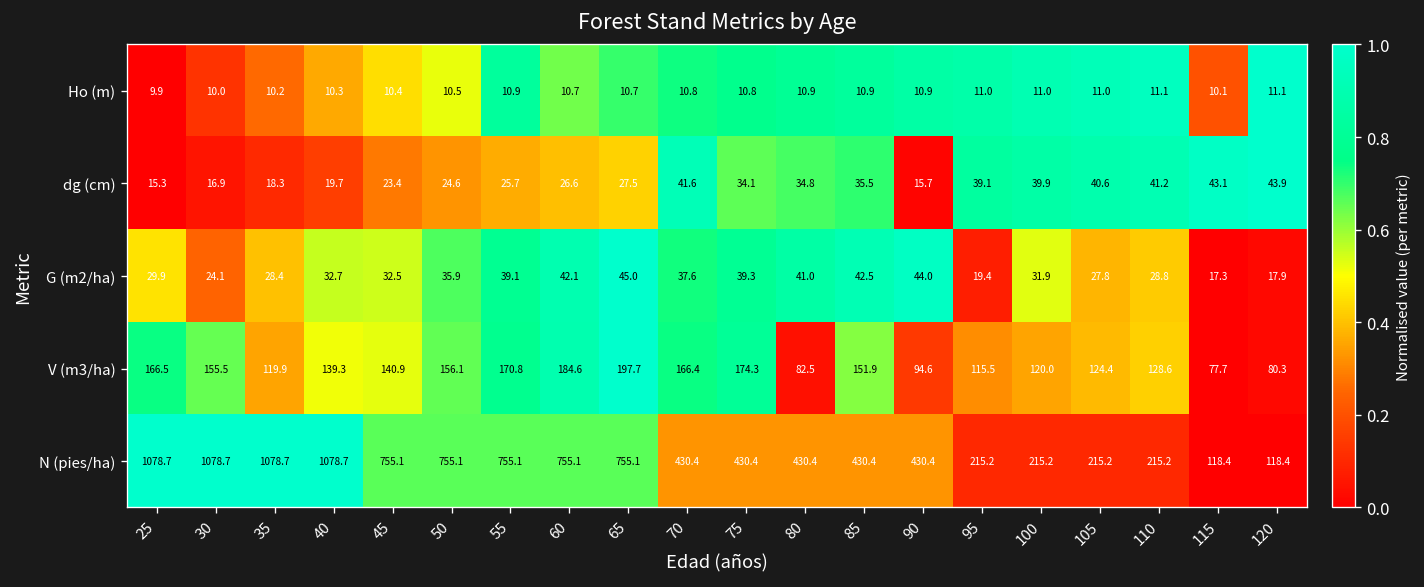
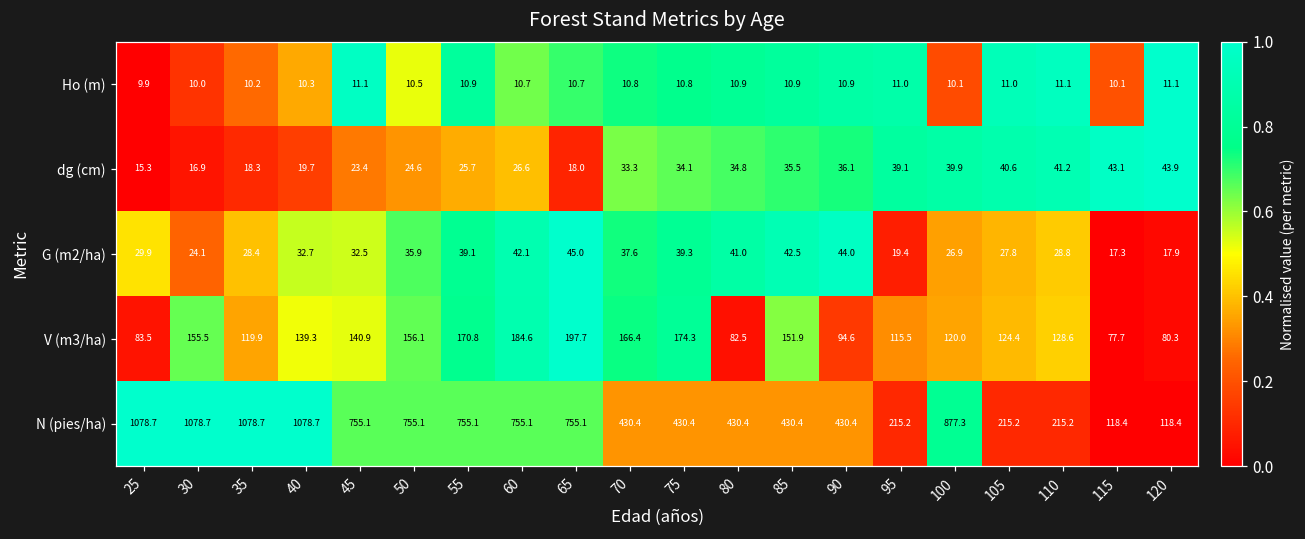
Ho (m), 45: 10.4 -> 11.1
Ho (m), 100: 11.0 -> 10.1
dg (cm), 65: 27.5 -> 18.0
dg (cm), 70: 41.6 -> 33.3
dg (cm), 90: 15.7 -> 36.1
G (m2/ha), 100: 31.9 -> 26.9
V (m3/ha), 25: 166.5 -> 83.5
N (pies/ha), 100: 215.2 -> 877.3
